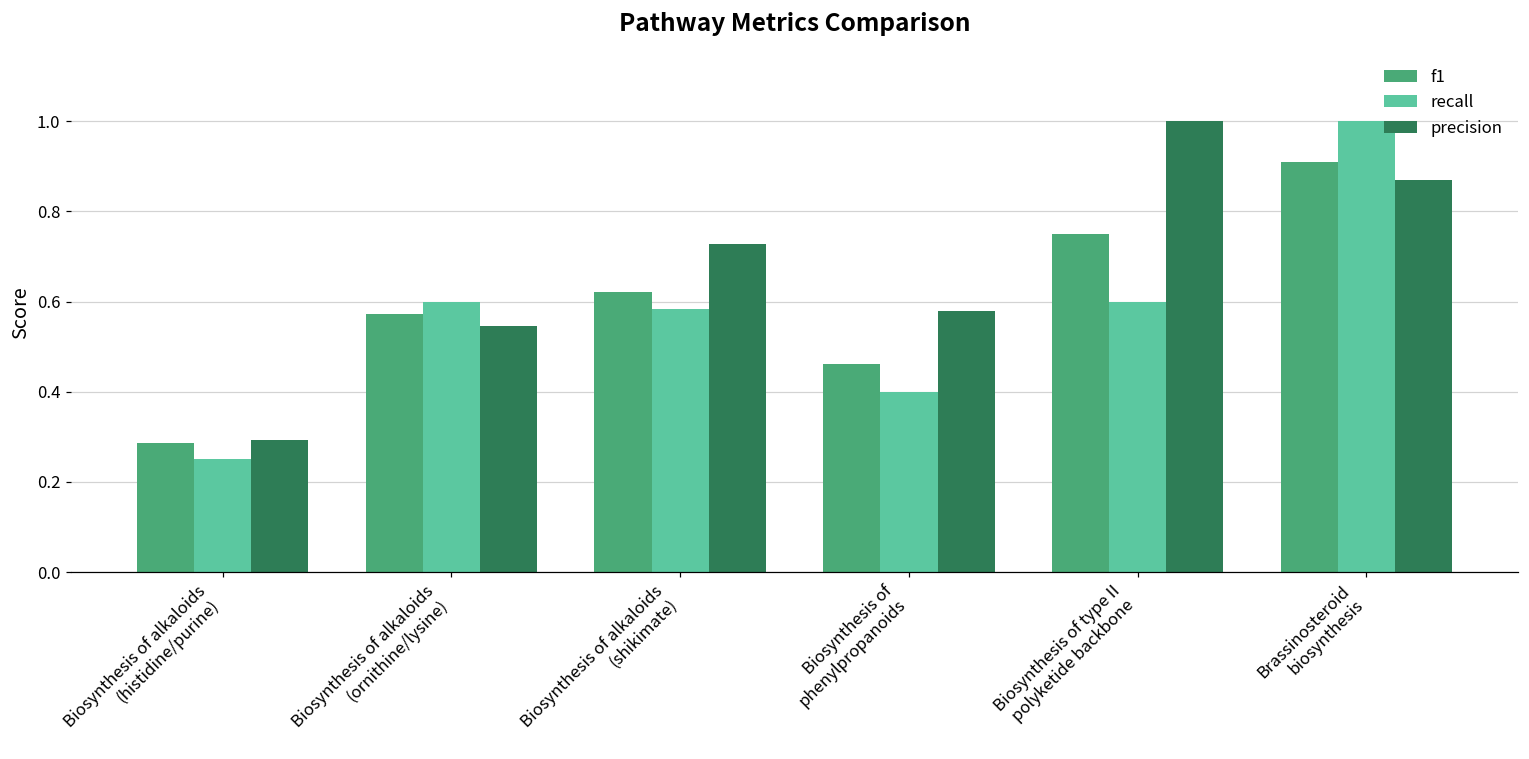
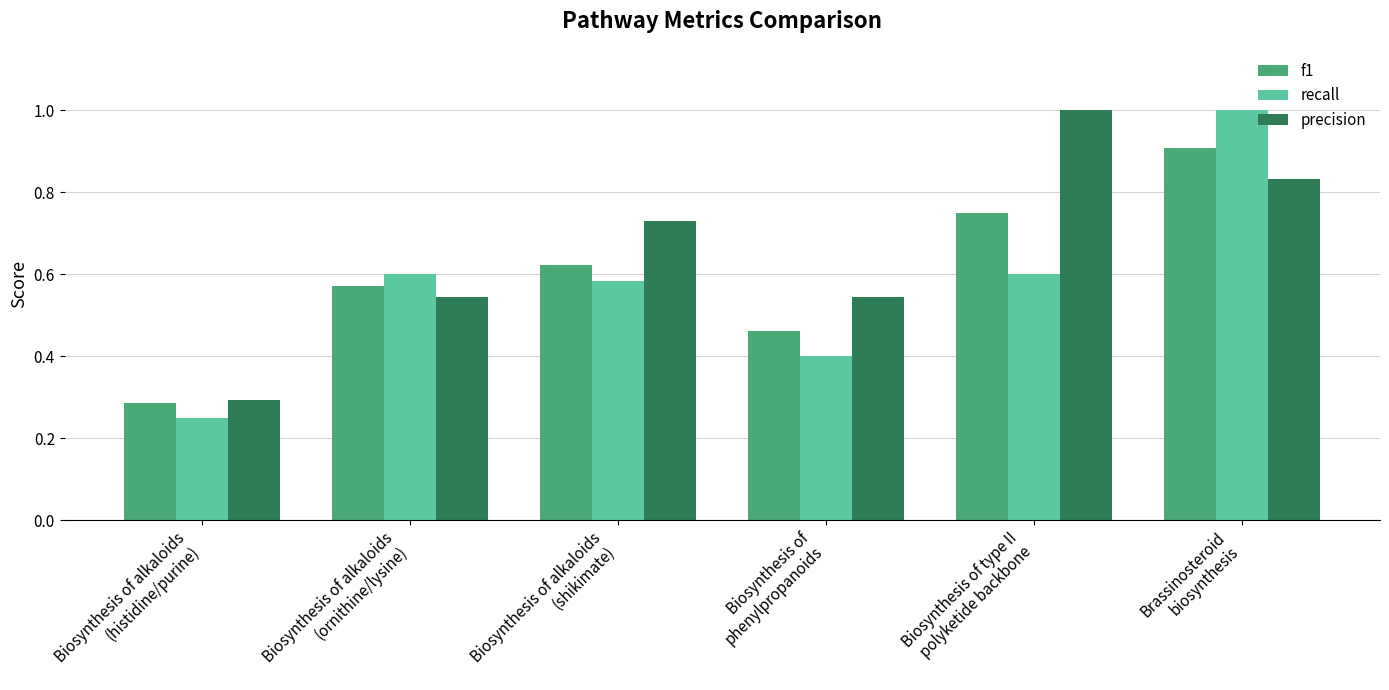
precision, Biosynthesis of phenylpropanoids: 0.58 -> 0.55
precision, Brassinosteroid biosynthesis: 0.87 -> 0.83
